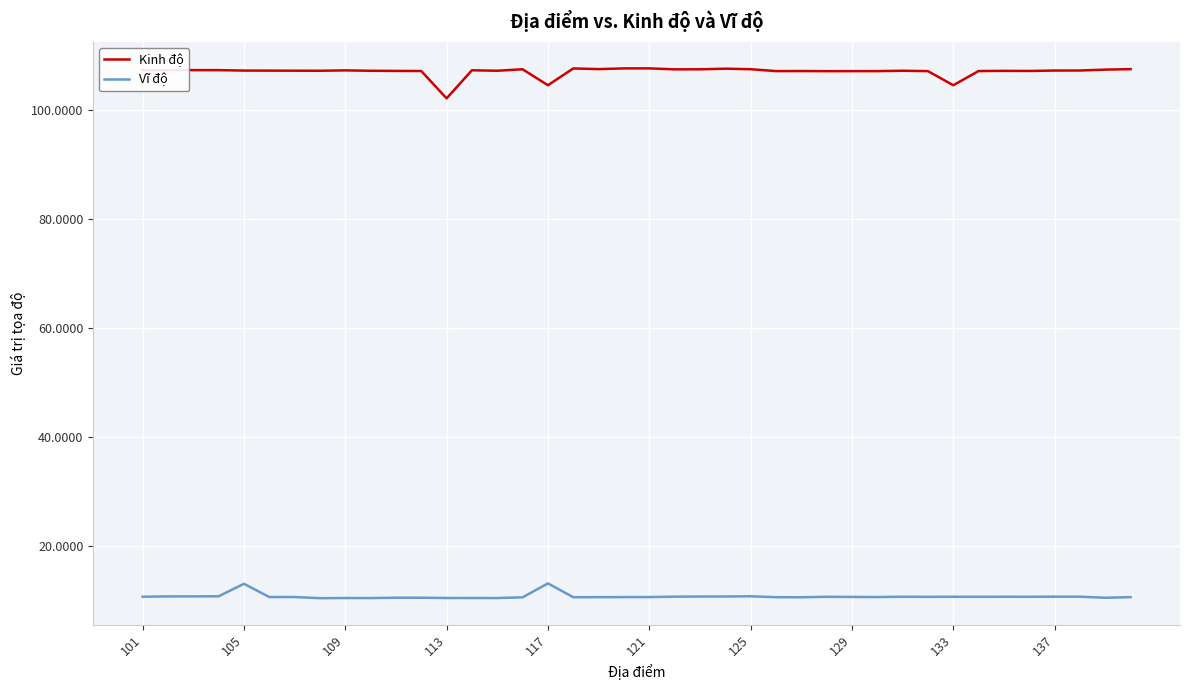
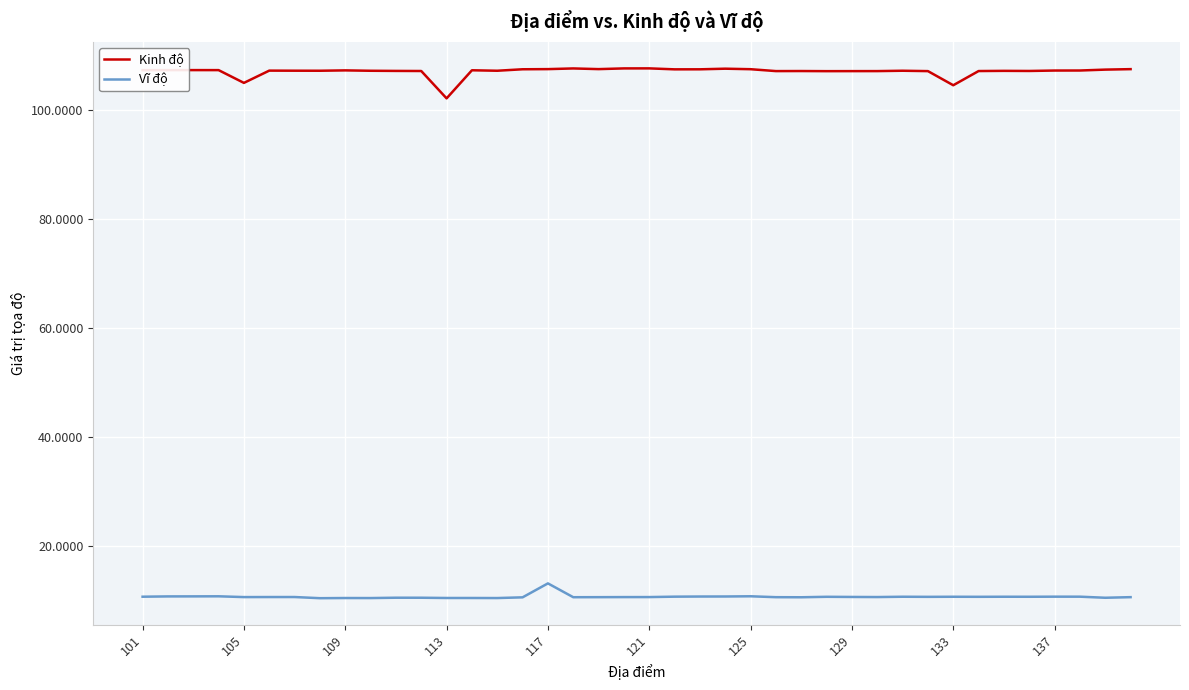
Kinh độ, 105: 107 -> 105
Vĩ độ, 105: 13 -> 11
Kinh độ, 117: 104 -> 107
